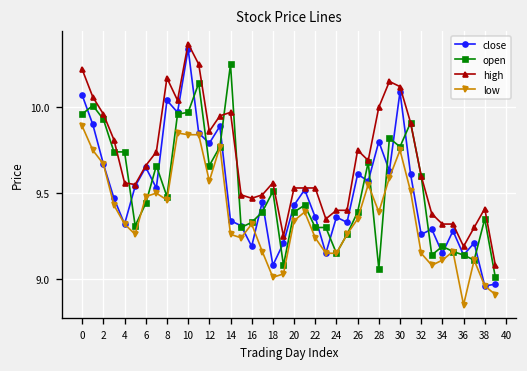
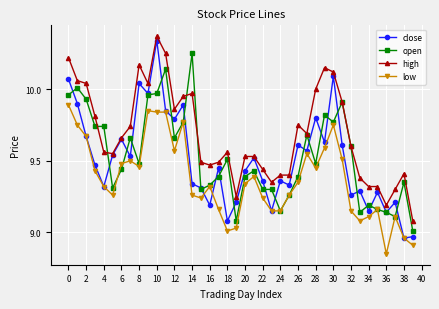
high, 2: 9.96 -> 10.04
high, 22: 9.53 -> 9.44
open, 28: 9.06 -> 9.48
low, 28: 9.39 -> 9.45
